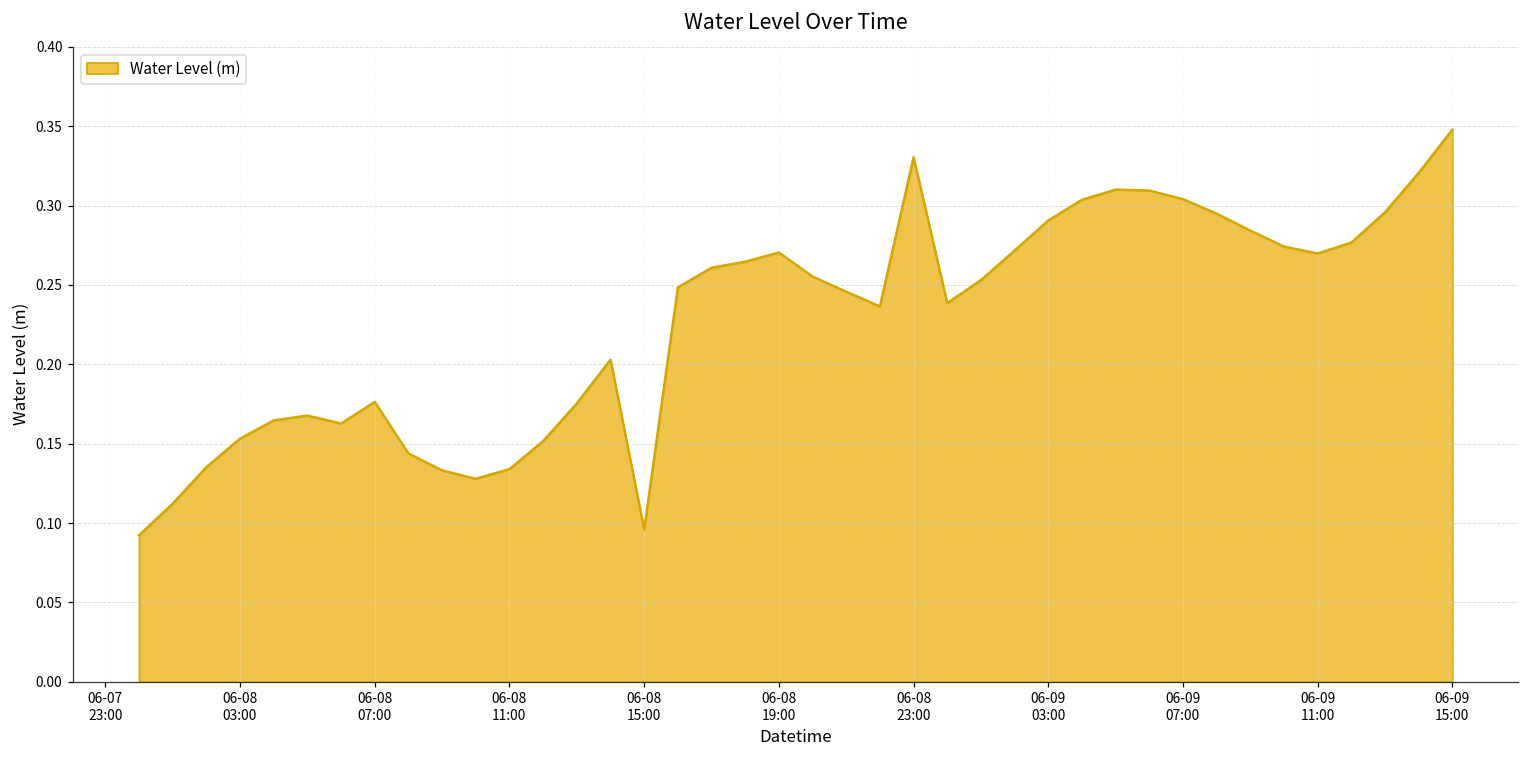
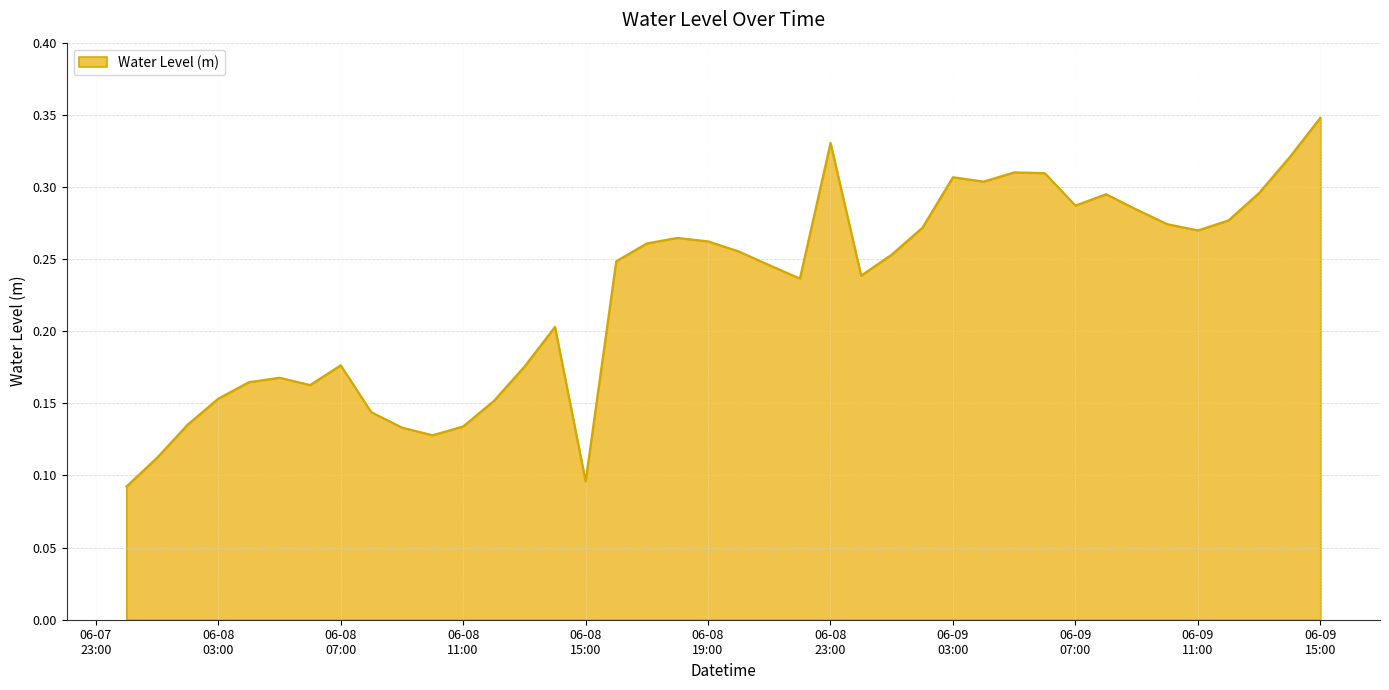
06-08 19:00: 0.271 -> 0.262
06-09 03:00: 0.291 -> 0.307
06-09 07:00: 0.304 -> 0.287
